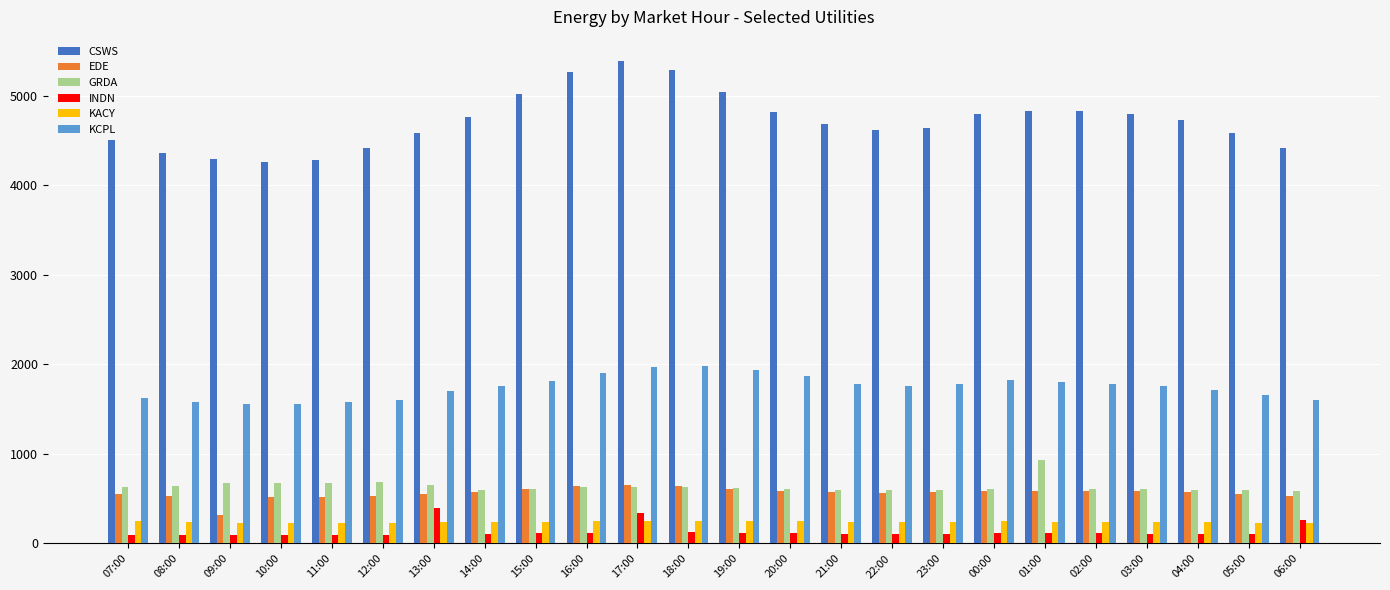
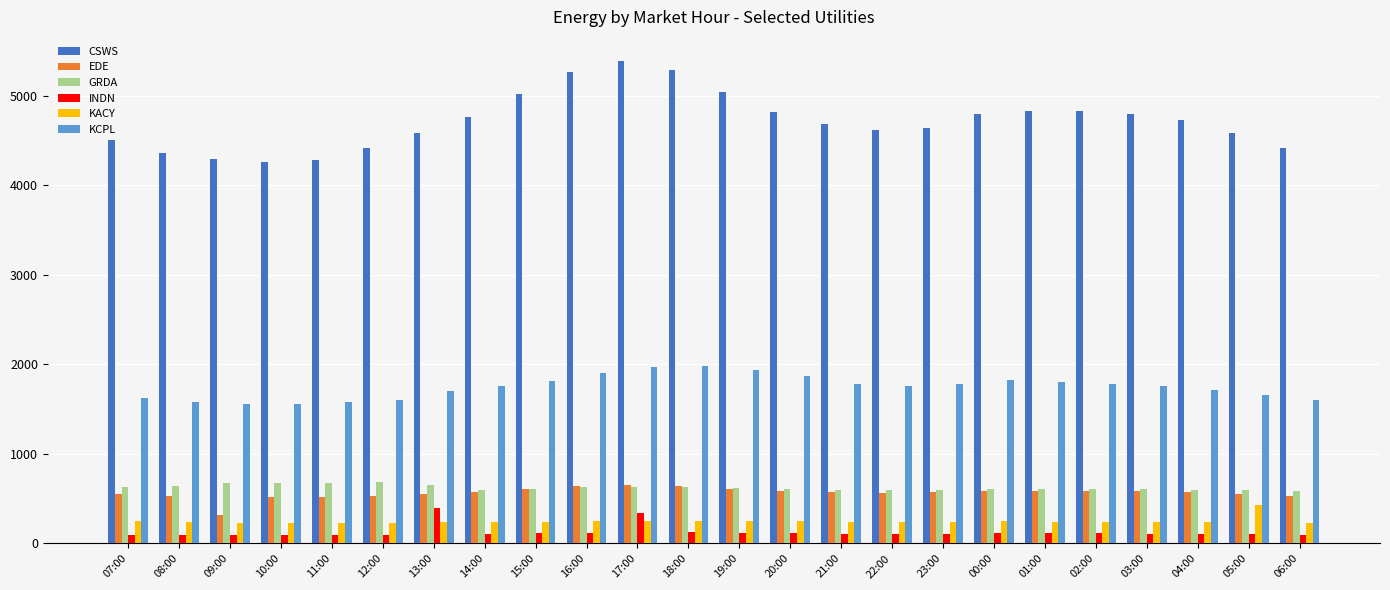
GRDA, 01:00: 900 -> 600
KACY, 05:00: 200 -> 400
INDN, 06:00: 300 -> 100
